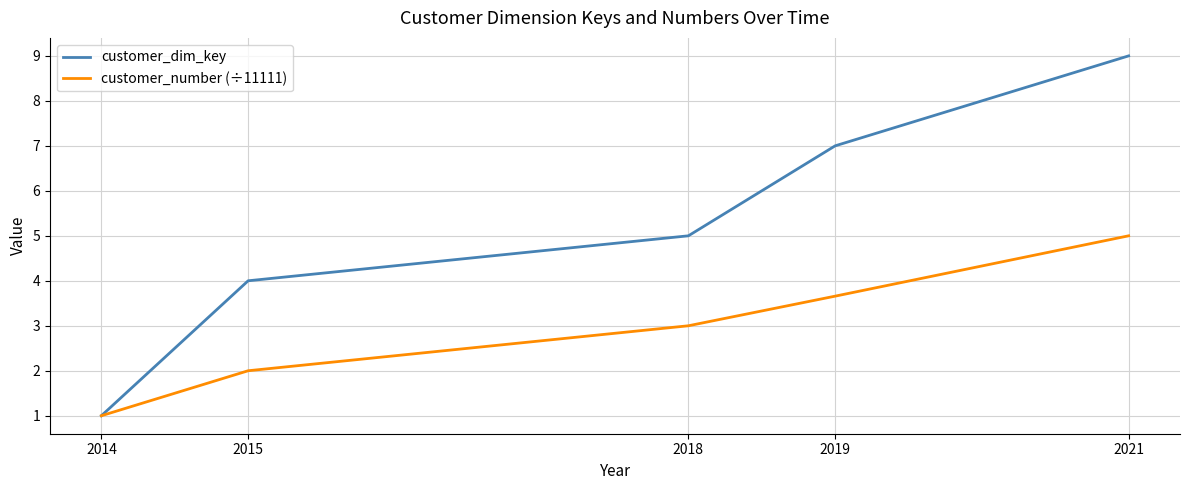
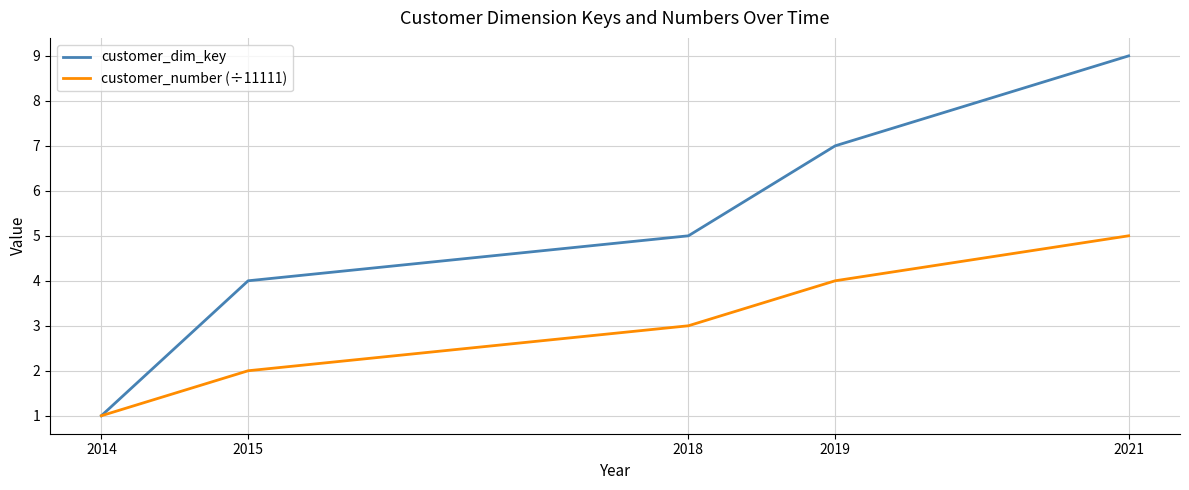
customer_number (÷11111), 2019: 3.7 -> 4.0
